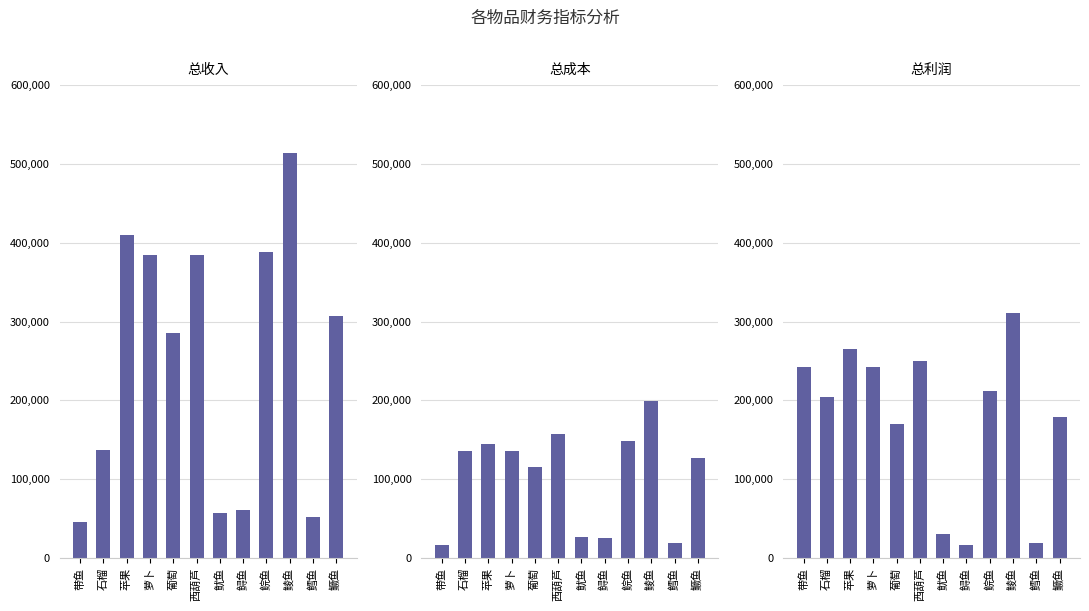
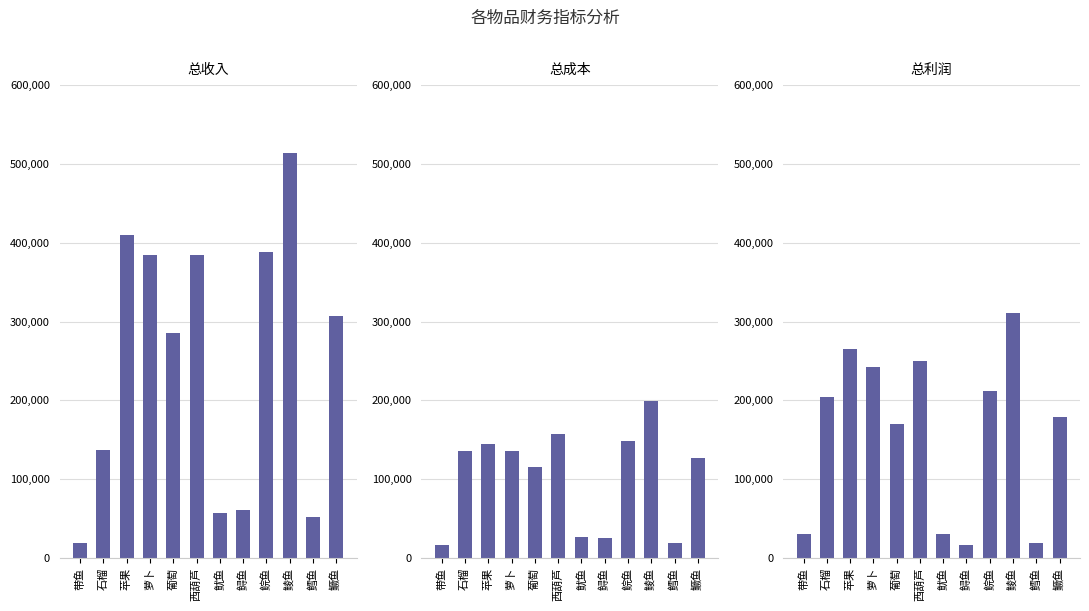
总收入, 带鱼: 50,000 -> 20,000
总利润, 带鱼: 240,000 -> 30,000
